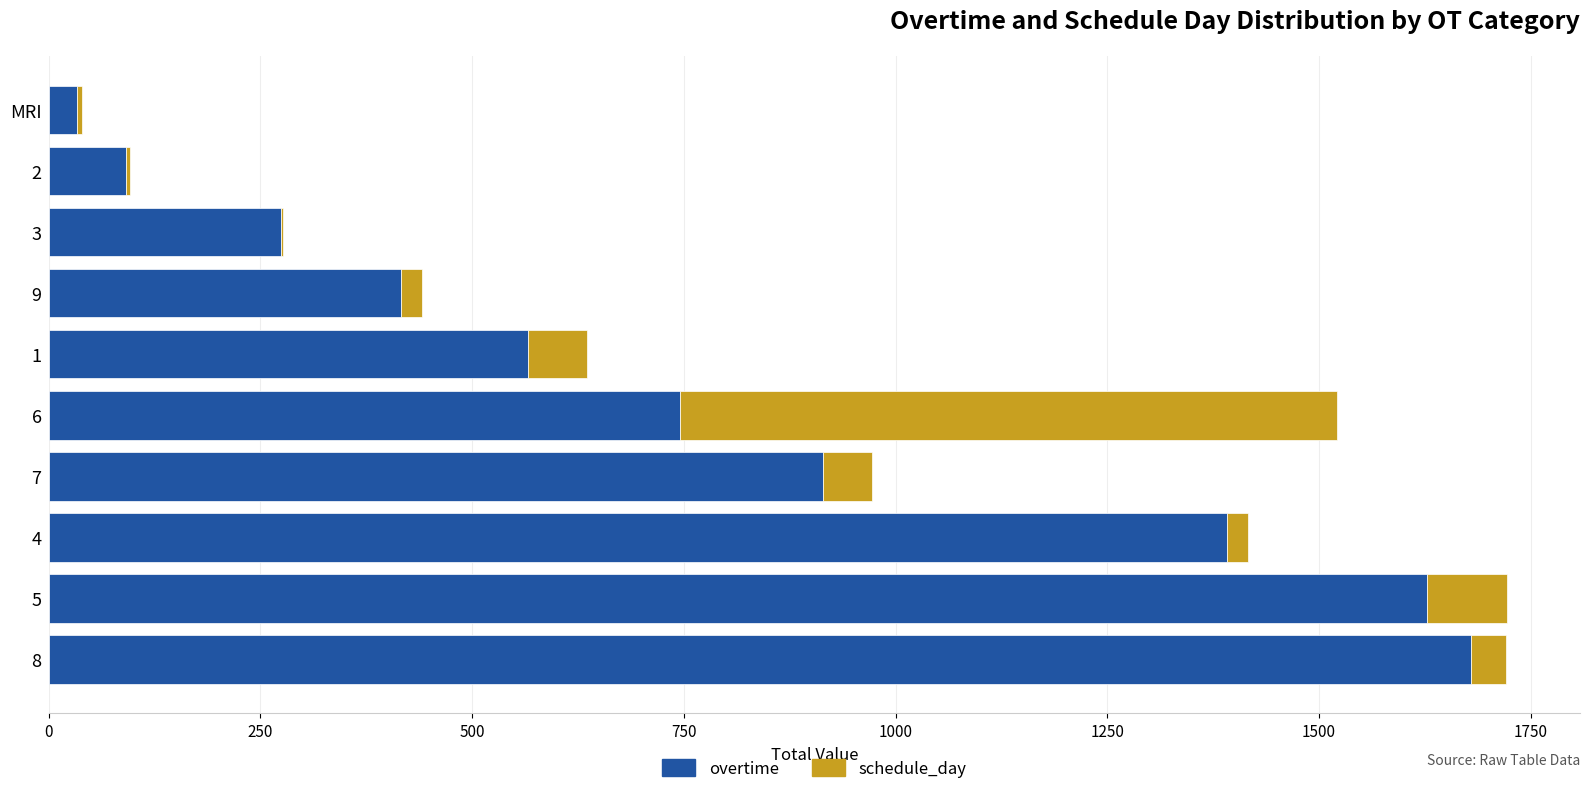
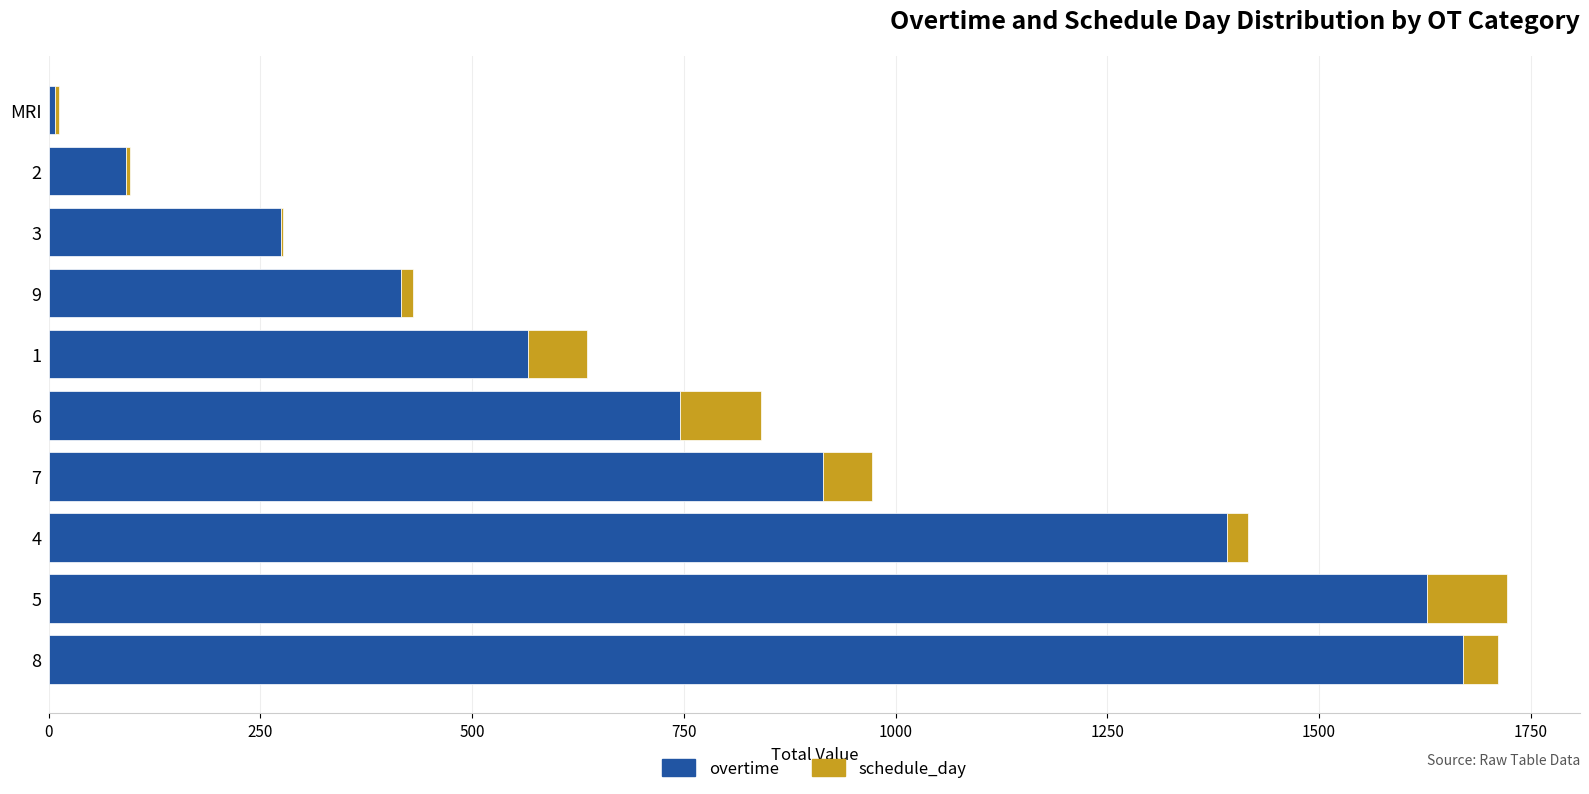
overtime, MRI: 30 -> 10
schedule_day, 9: 30 -> 10
schedule_day, 6: 780 -> 100
overtime, 8: 1680 -> 1670
